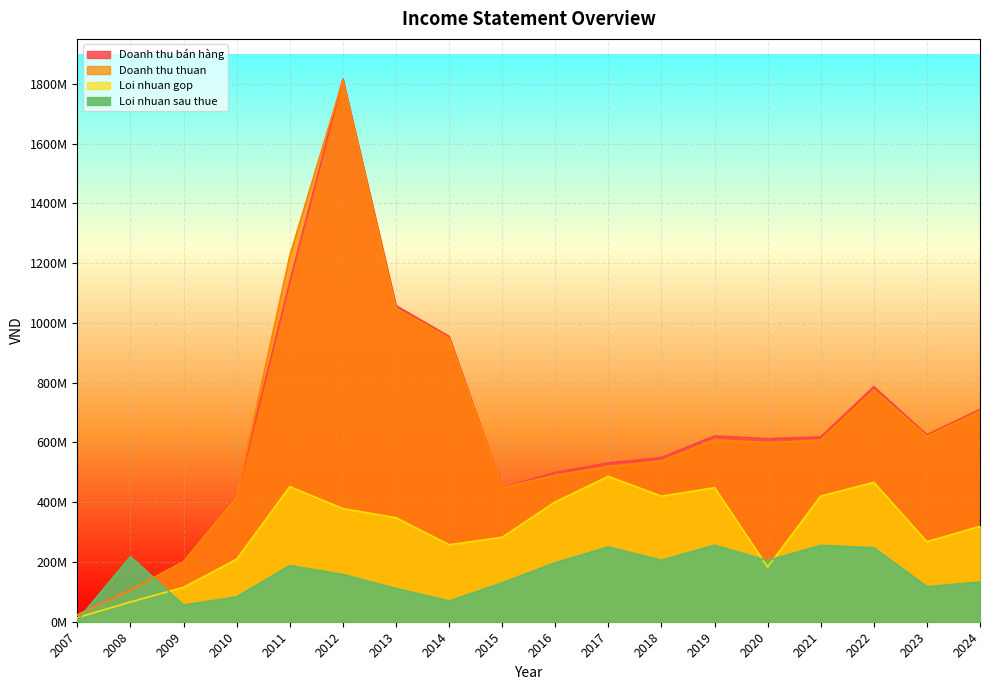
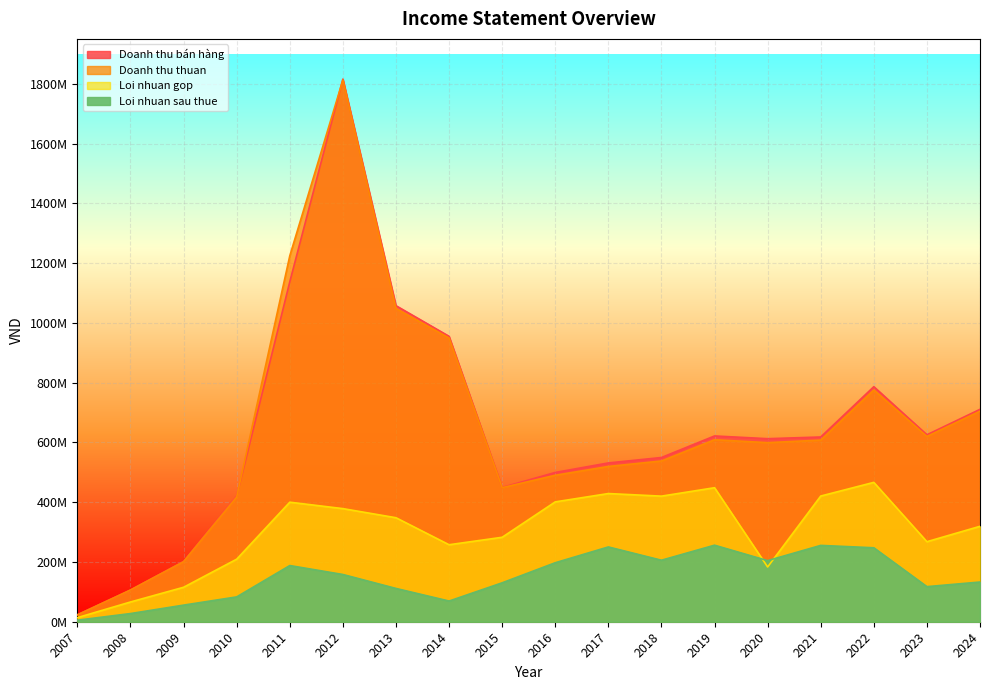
Loi nhuan sau thue, 2008: 220000000 -> 30000000
Loi nhuan gop, 2011: 450000000 -> 400000000
Loi nhuan gop, 2017: 490000000 -> 430000000
